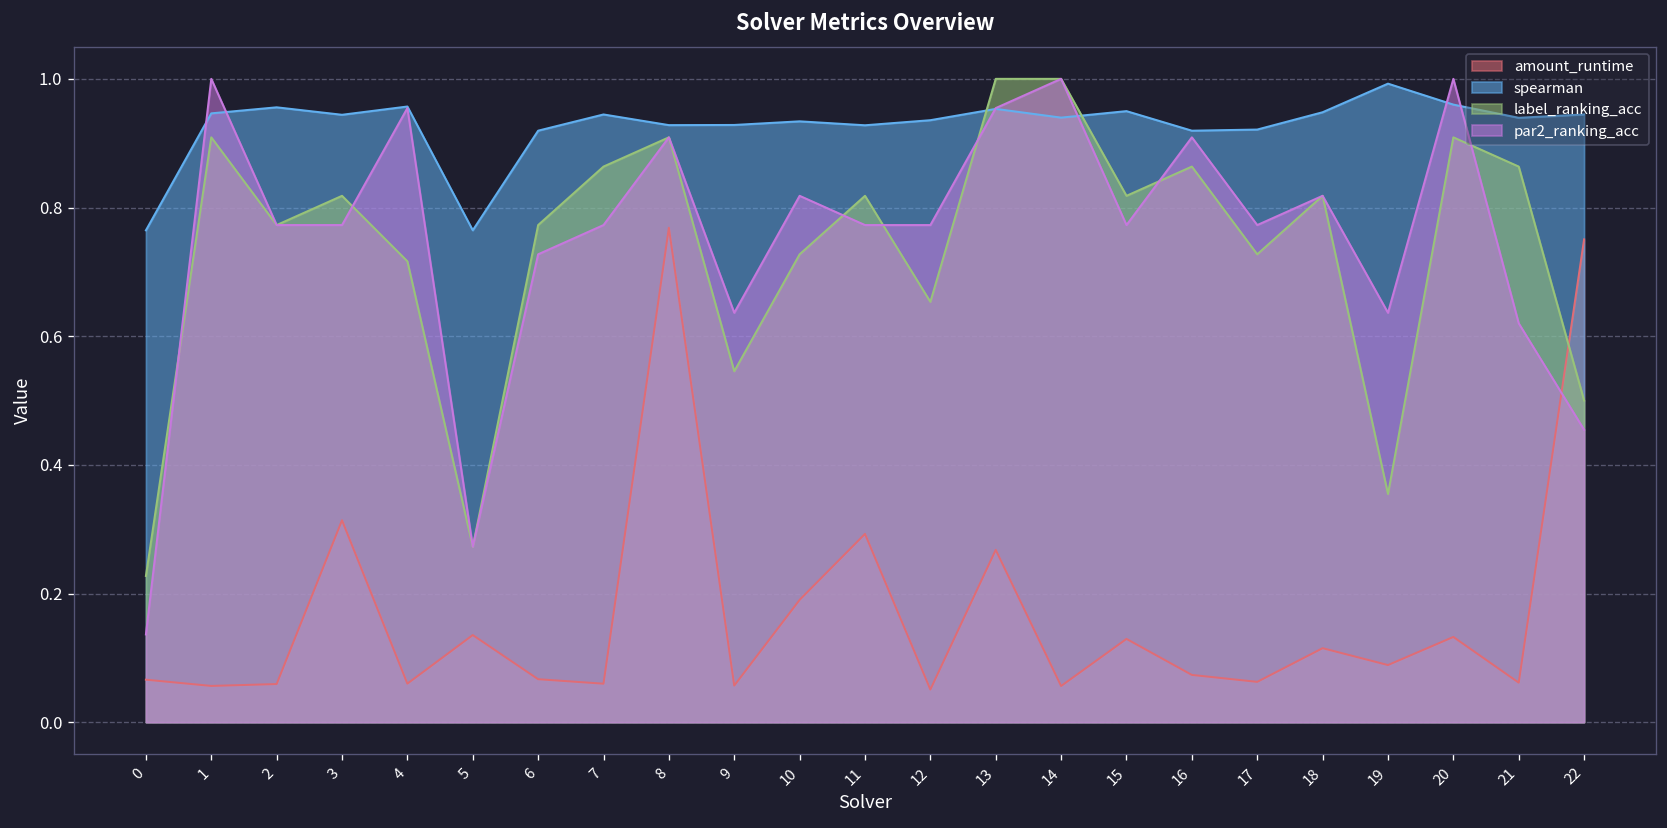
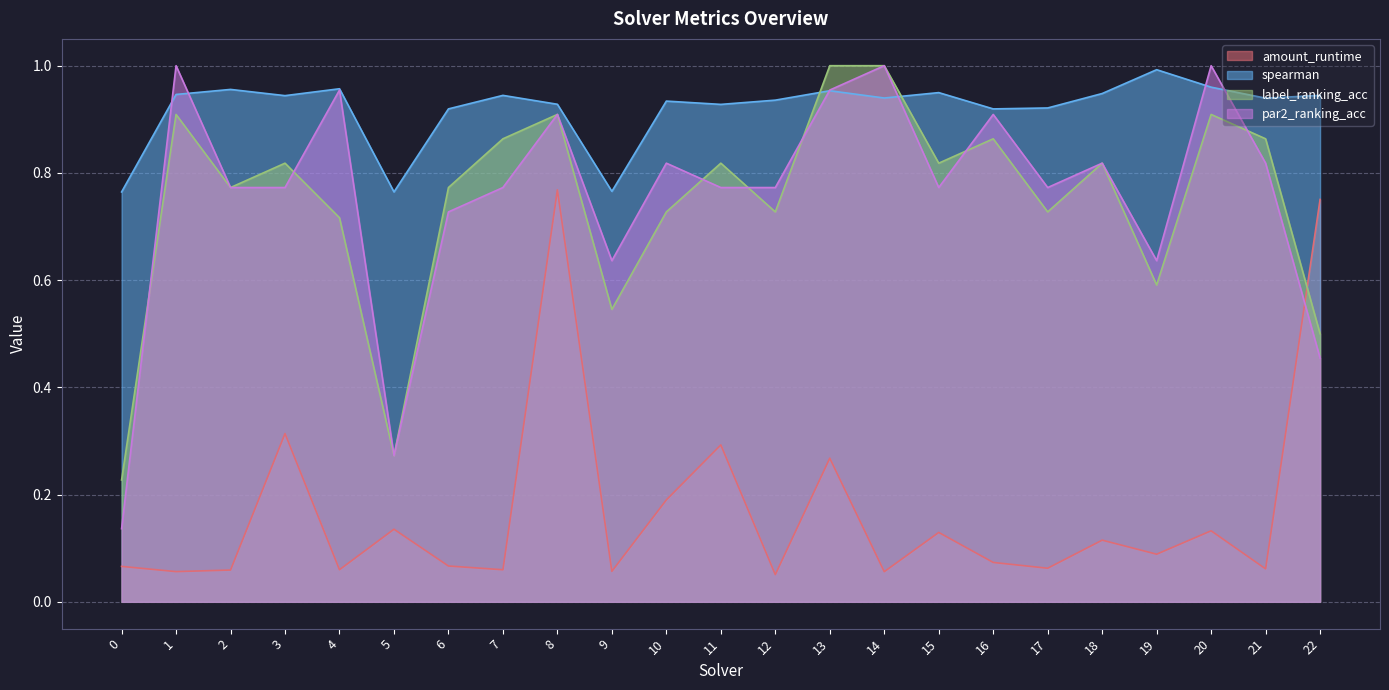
spearman, 9: 0.93 -> 0.77
label_ranking_acc, 12: 0.65 -> 0.73
label_ranking_acc, 19: 0.35 -> 0.59
par2_ranking_acc, 21: 0.62 -> 0.82
